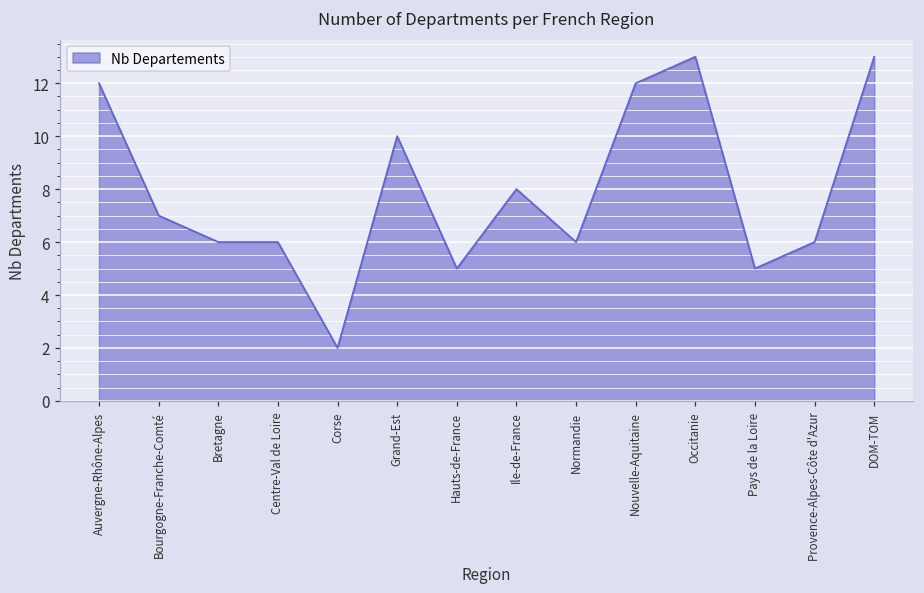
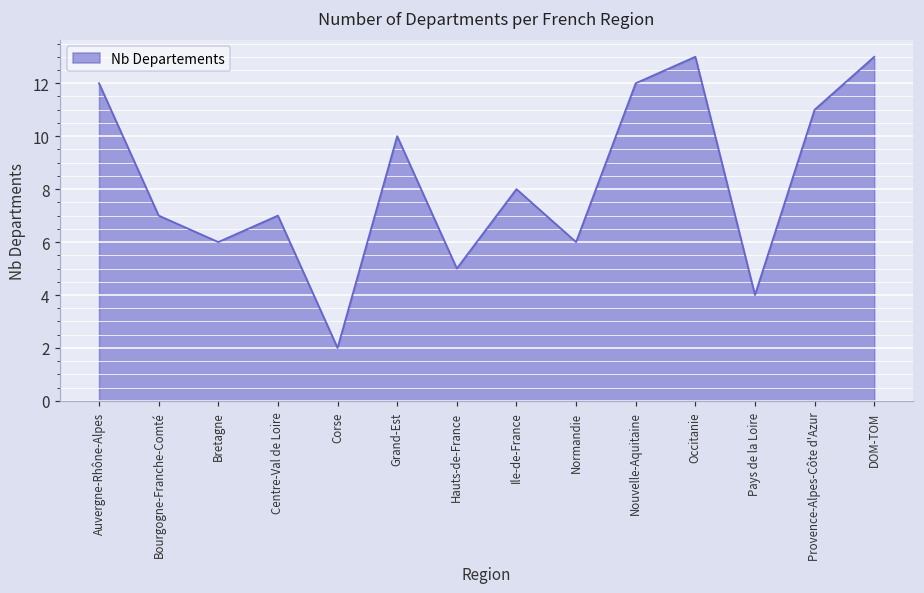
Centre-Val de Loire: 6 -> 7
Pays de la Loire: 5 -> 4
Provence-Alpes-Côte d'Azur: 6 -> 11
